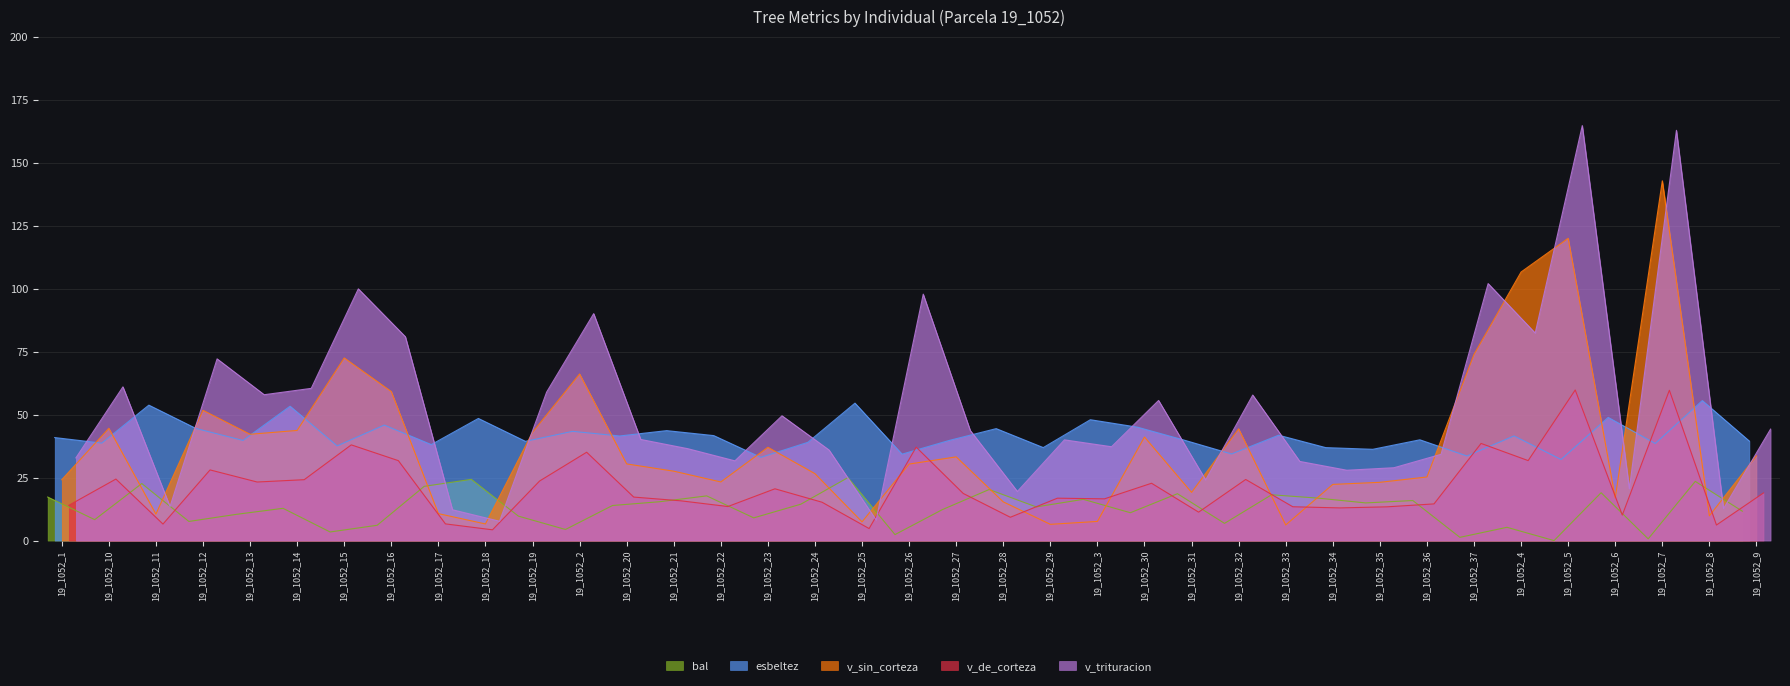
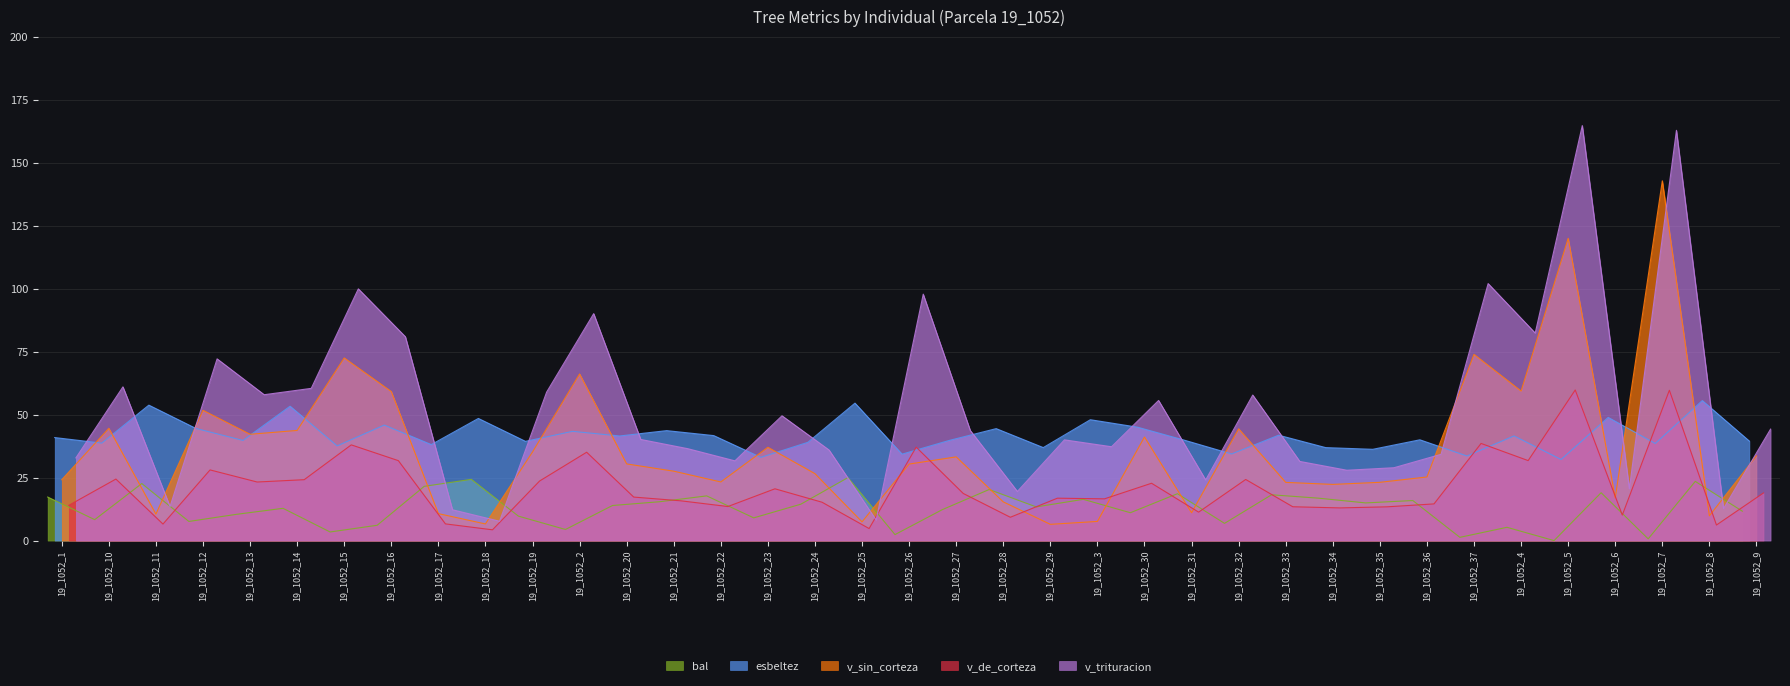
v_sin_corteza, 19_1052_19: 43 -> 35
v_sin_corteza, 19_1052_31: 19 -> 11
v_sin_corteza, 19_1052_33: 6 -> 23
v_sin_corteza, 19_1052_4: 107 -> 59
